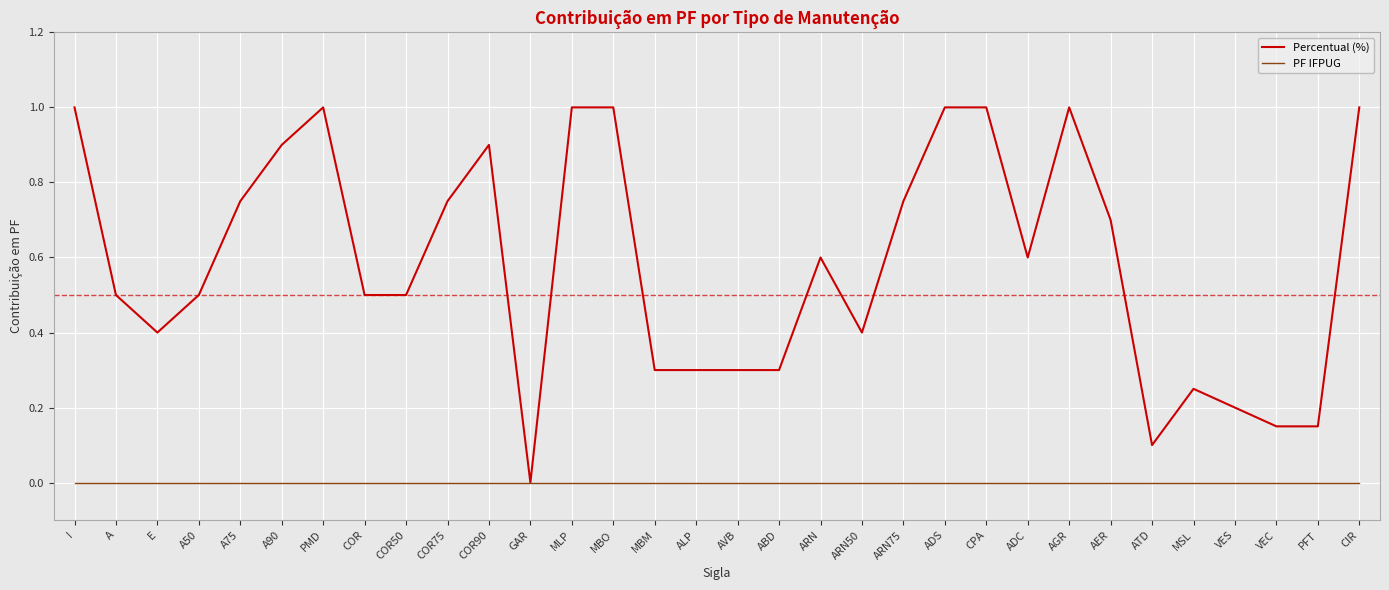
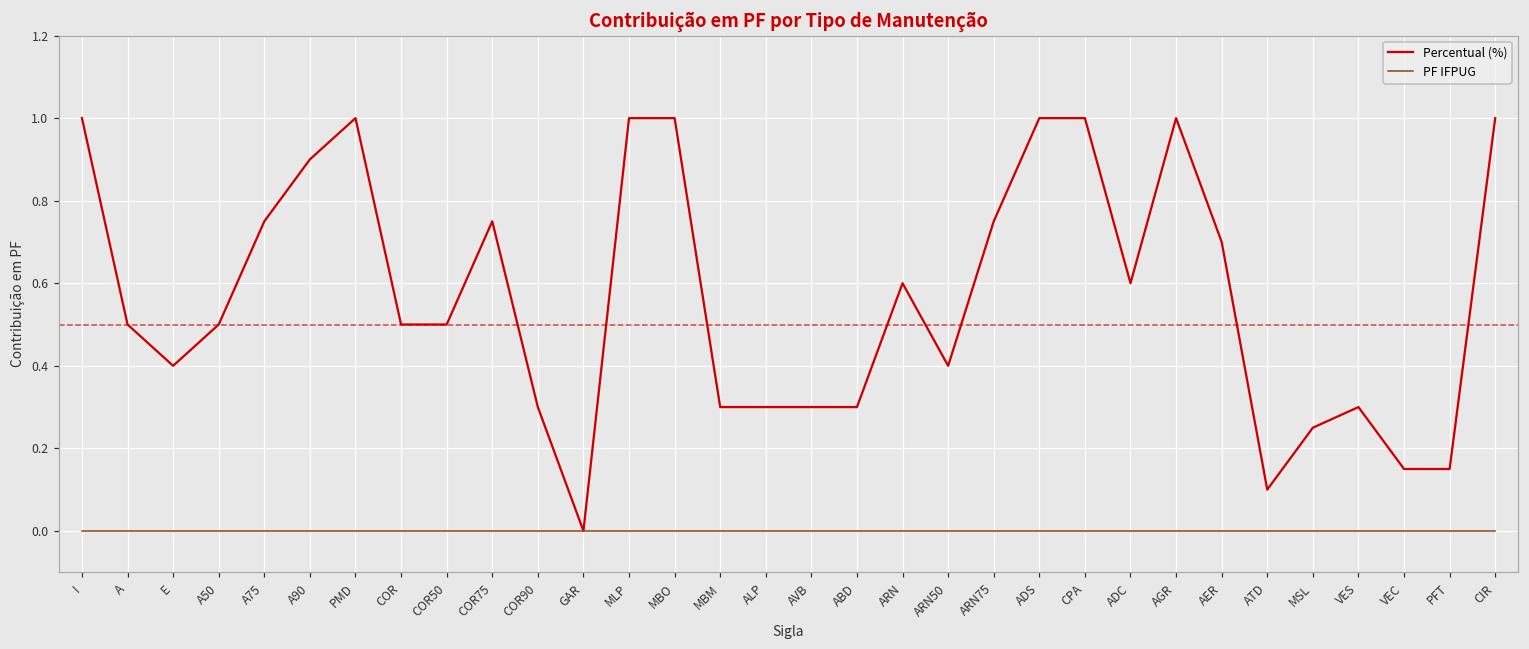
Percentual (%), COR90: 0.9 -> 0.3
Percentual (%), VES: 0.2 -> 0.3
